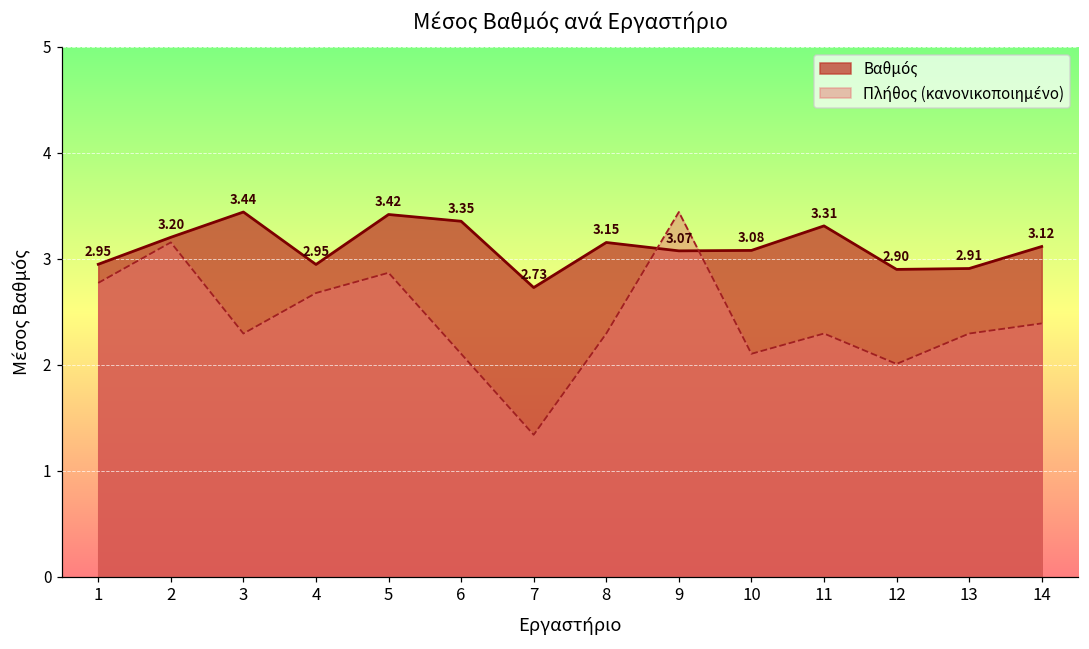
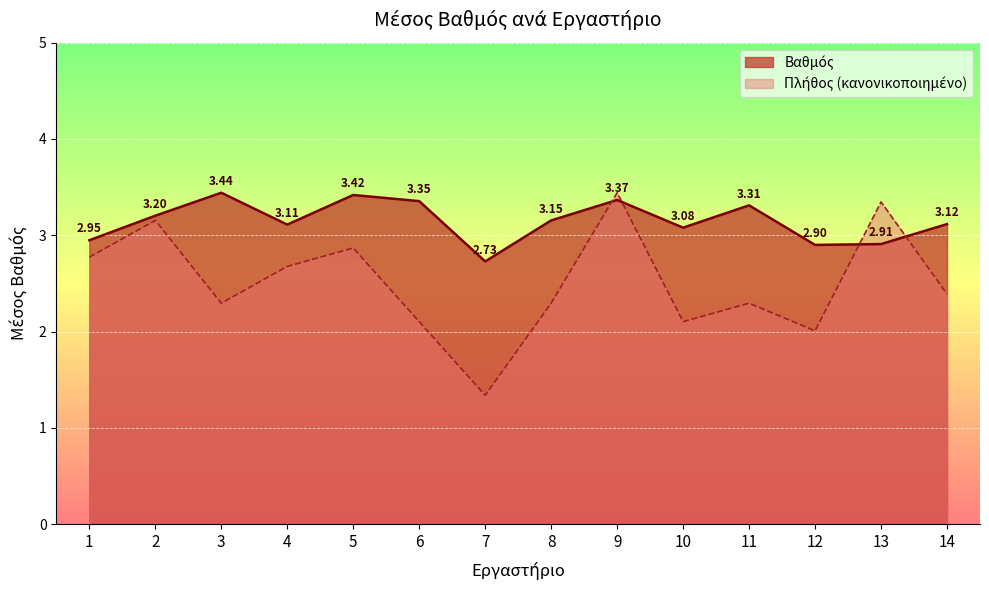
Βαθμός, 4: 2.95 -> 3.11
Βαθμός, 9: 3.07 -> 3.37
Πλήθος (κανονικοποιημένο), 13: 2.3 -> 3.3
